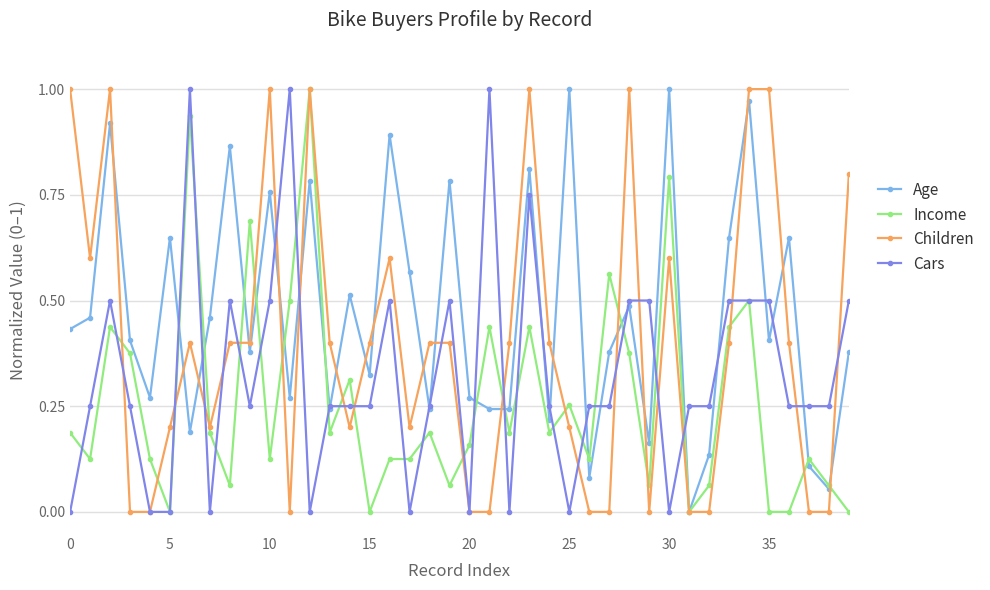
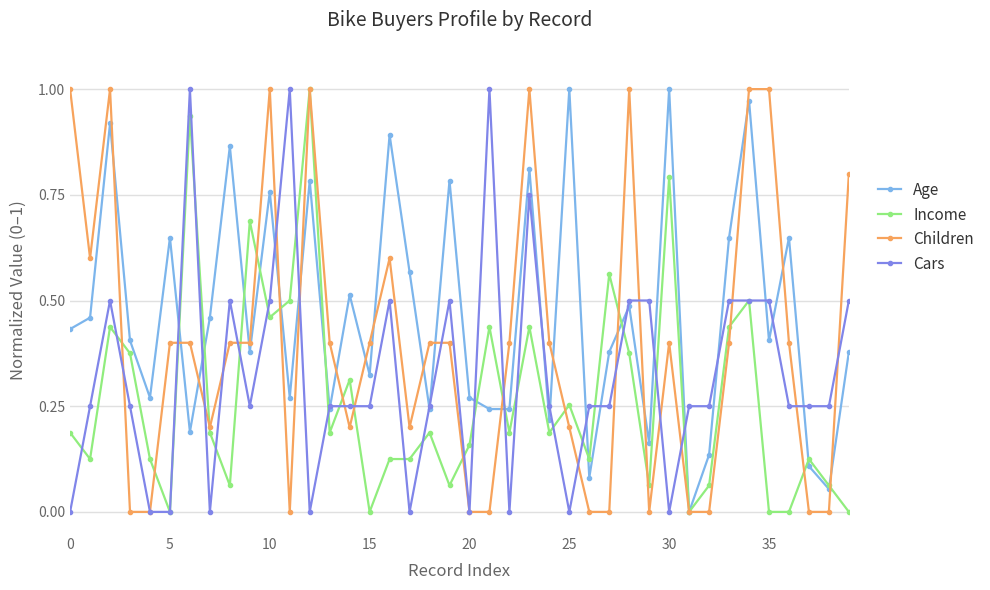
Children, 5: 0.20 -> 0.40
Income, 10: 0.13 -> 0.46
Children, 30: 0.60 -> 0.40
